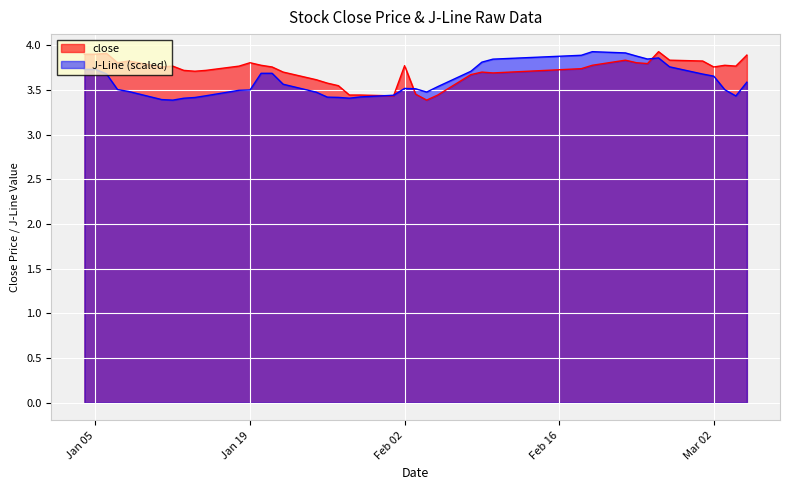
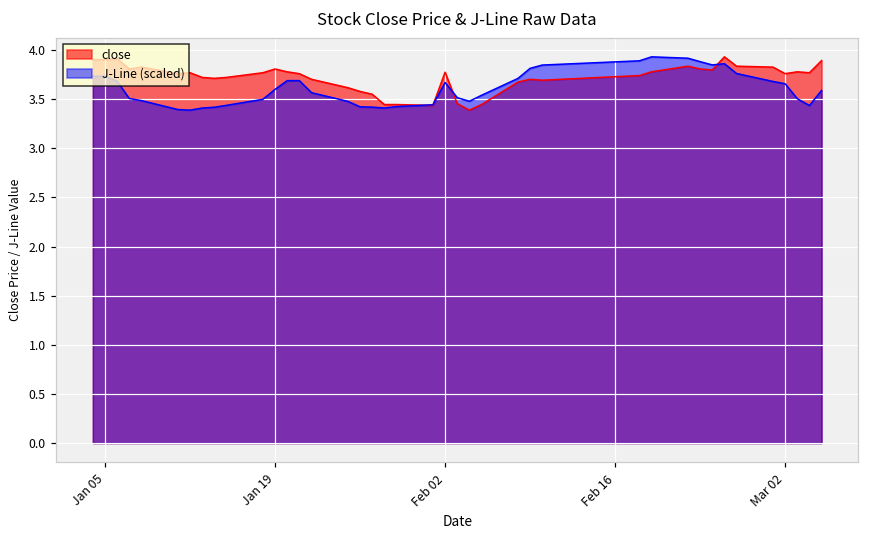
J-Line (scaled), Jan 19: 3.5 -> 3.6
J-Line (scaled), Feb 02: 3.5 -> 3.7
